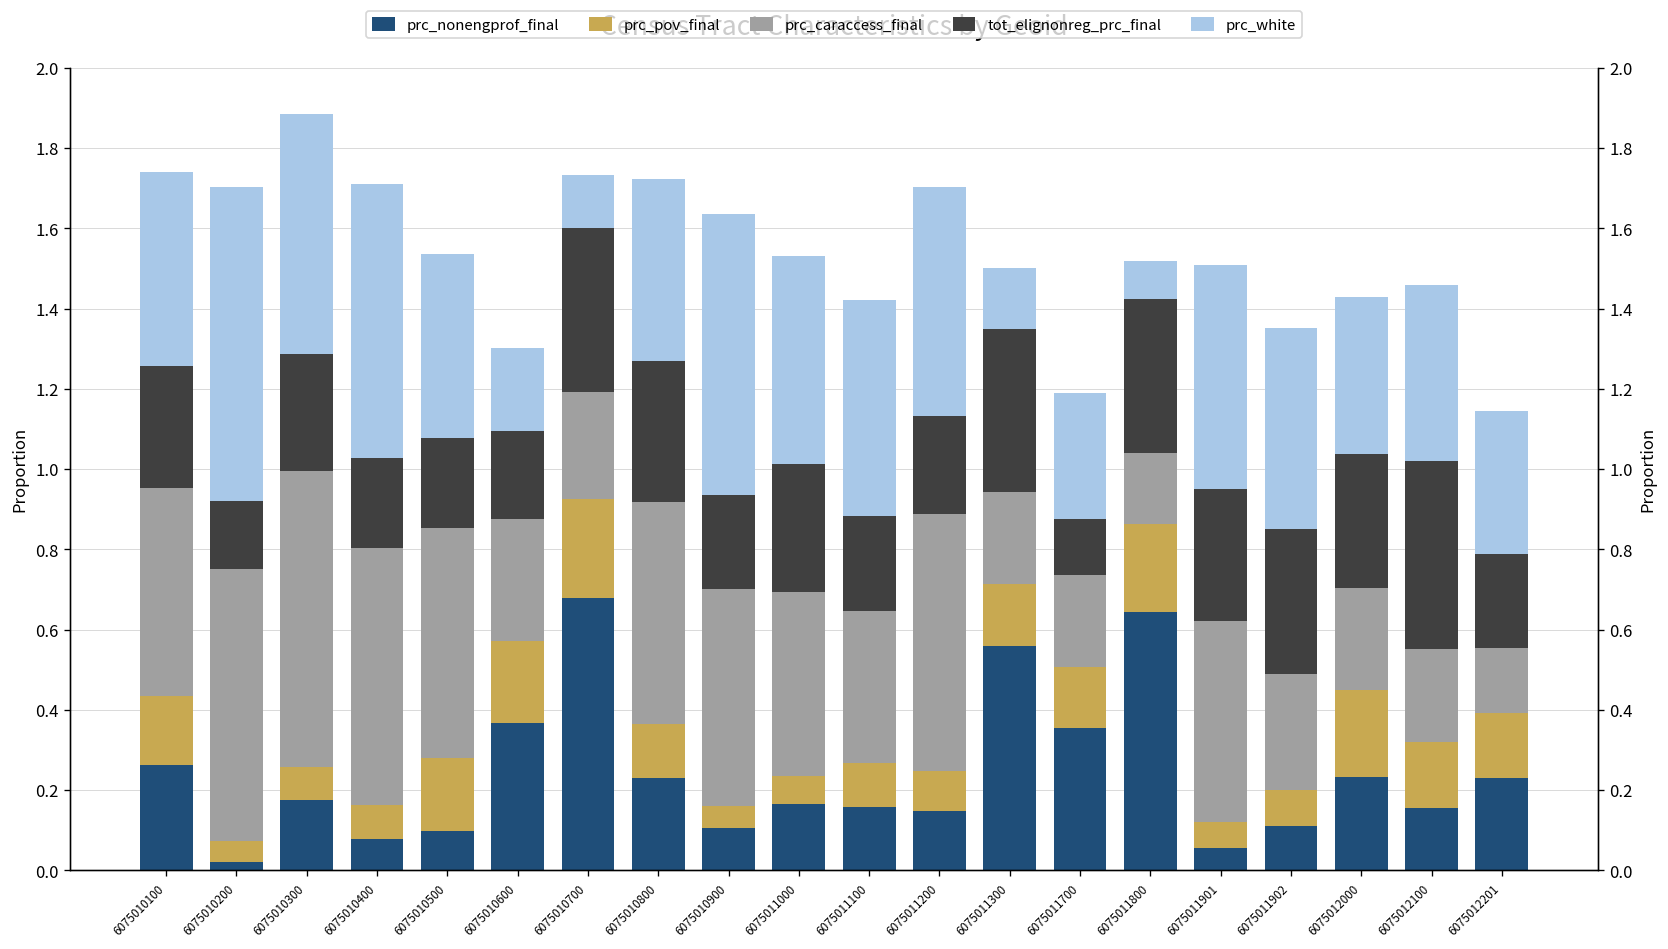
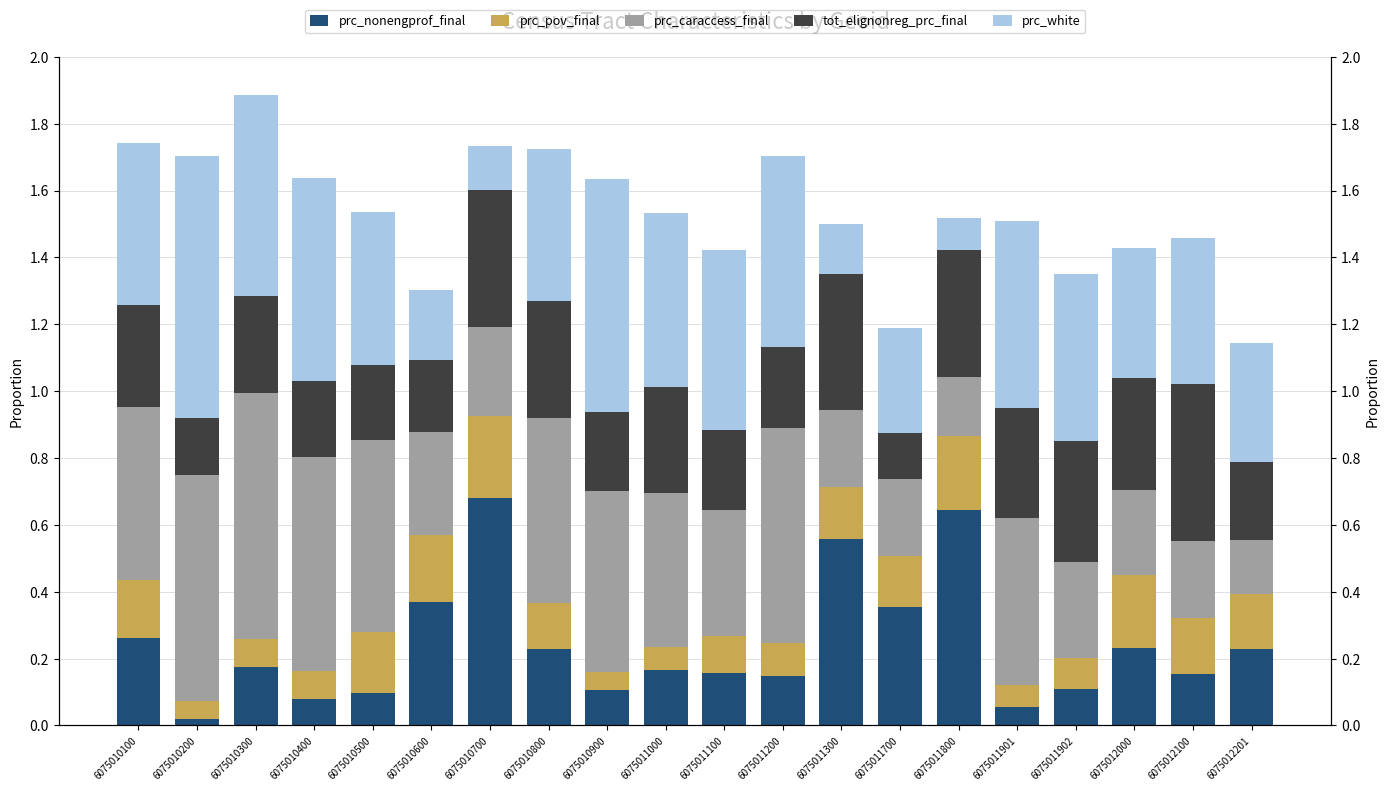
prc_white, 6075010400: 0.68 -> 0.61
